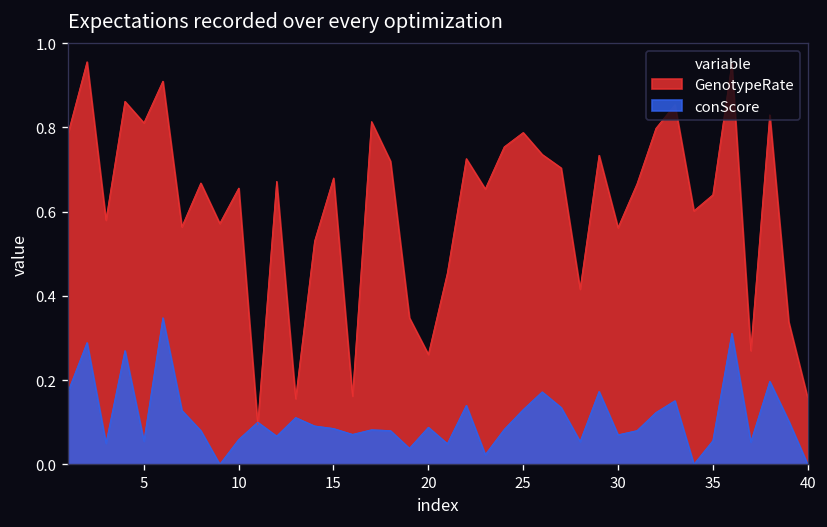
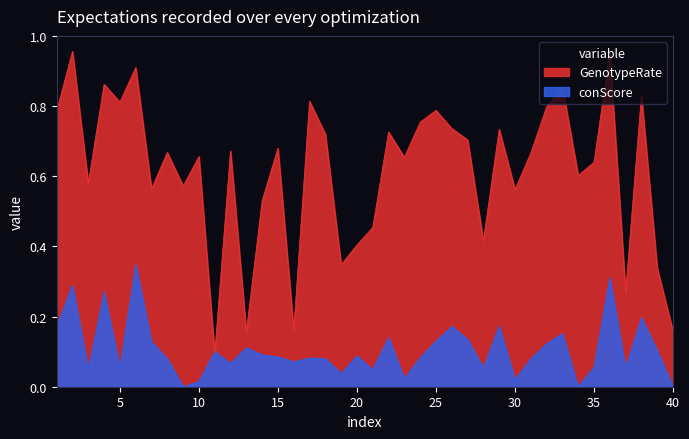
conScore, 10: 0.06 -> 0.02
GenotypeRate, 20: 0.26 -> 0.40
conScore, 30: 0.07 -> 0.02
